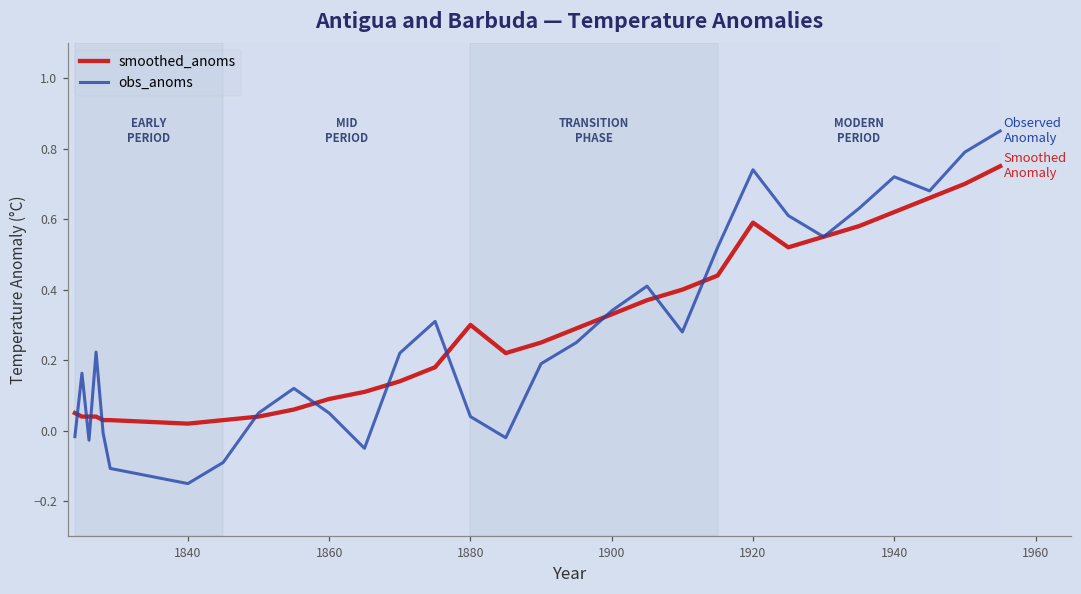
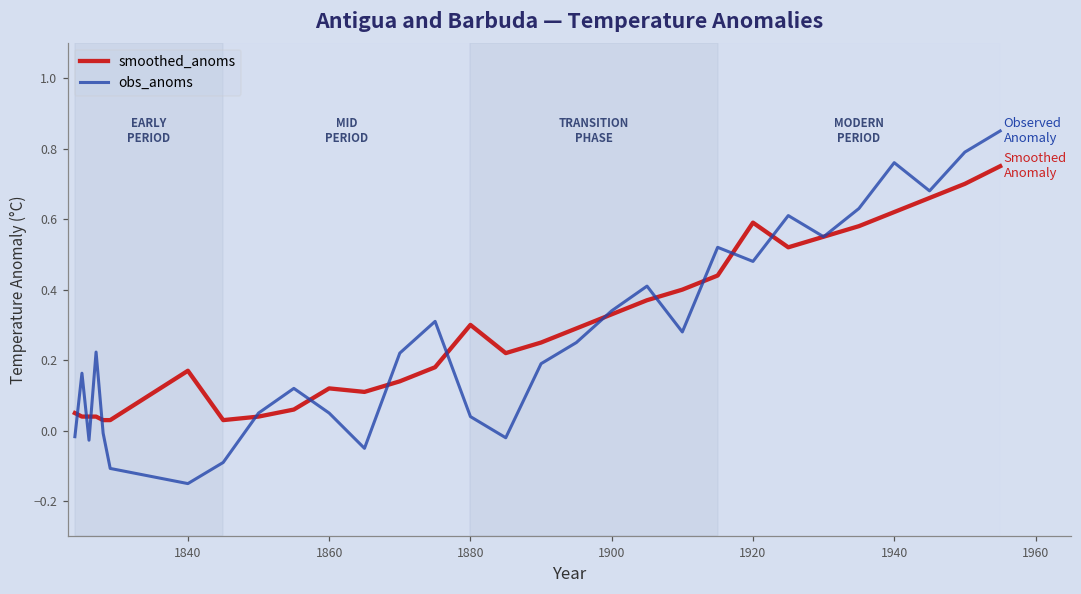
smoothed_anoms, 1840: 0.02 -> 0.17
smoothed_anoms, 1860: 0.09 -> 0.12
obs_anoms, 1920: 0.74 -> 0.48
obs_anoms, 1940: 0.72 -> 0.76
